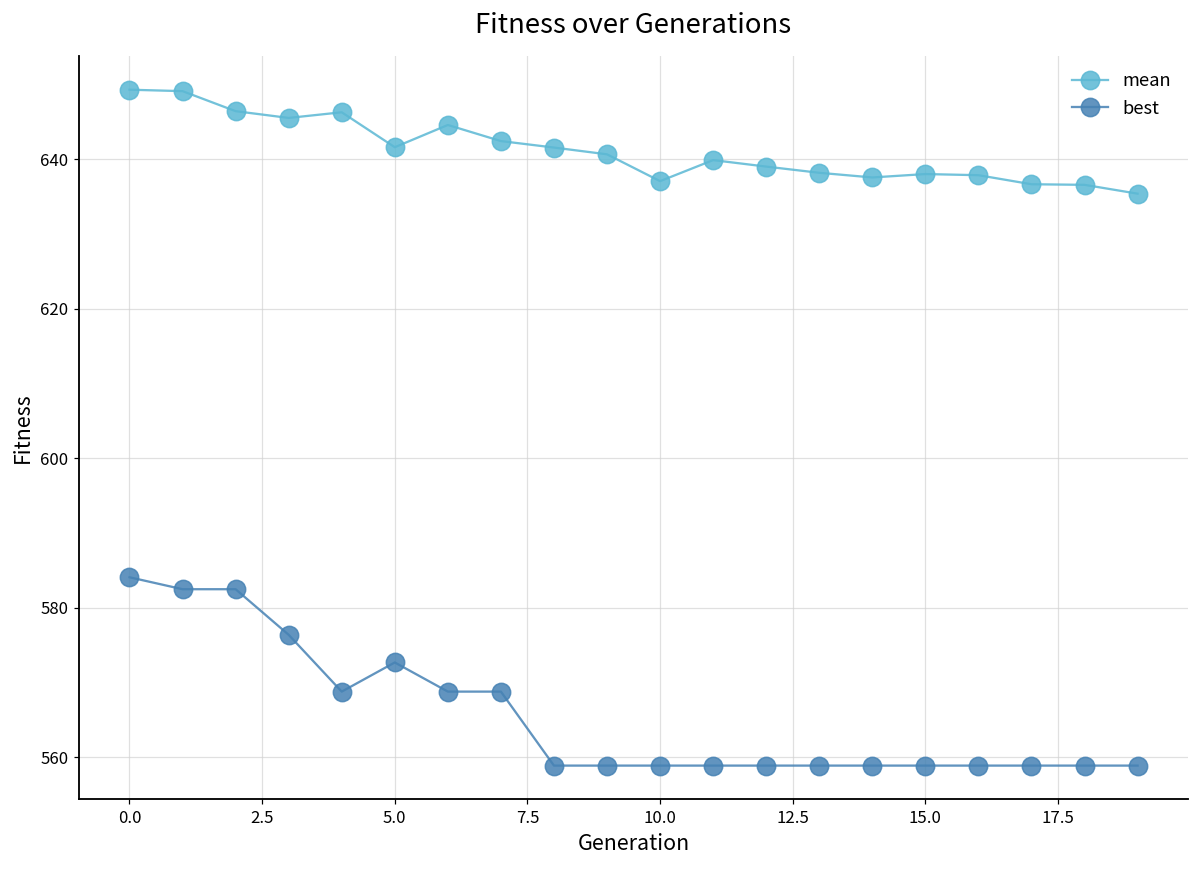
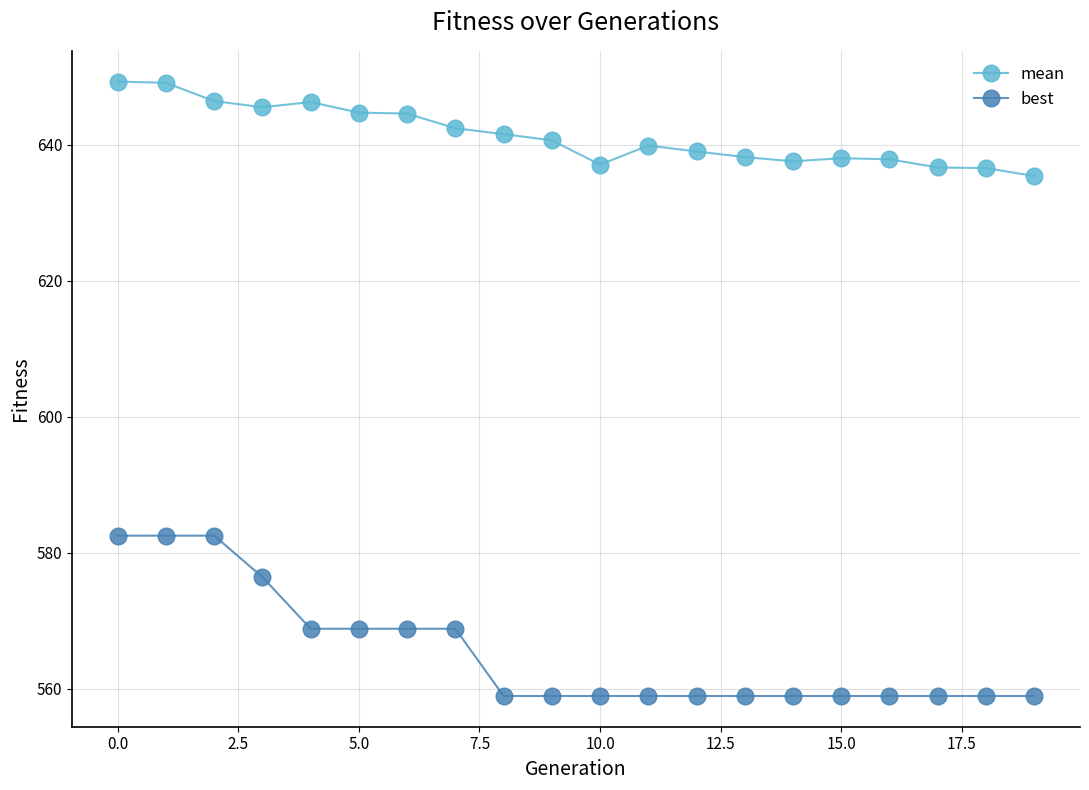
best, 0.0: 584 -> 583
mean, 5.0: 642 -> 645
best, 5.0: 573 -> 569
